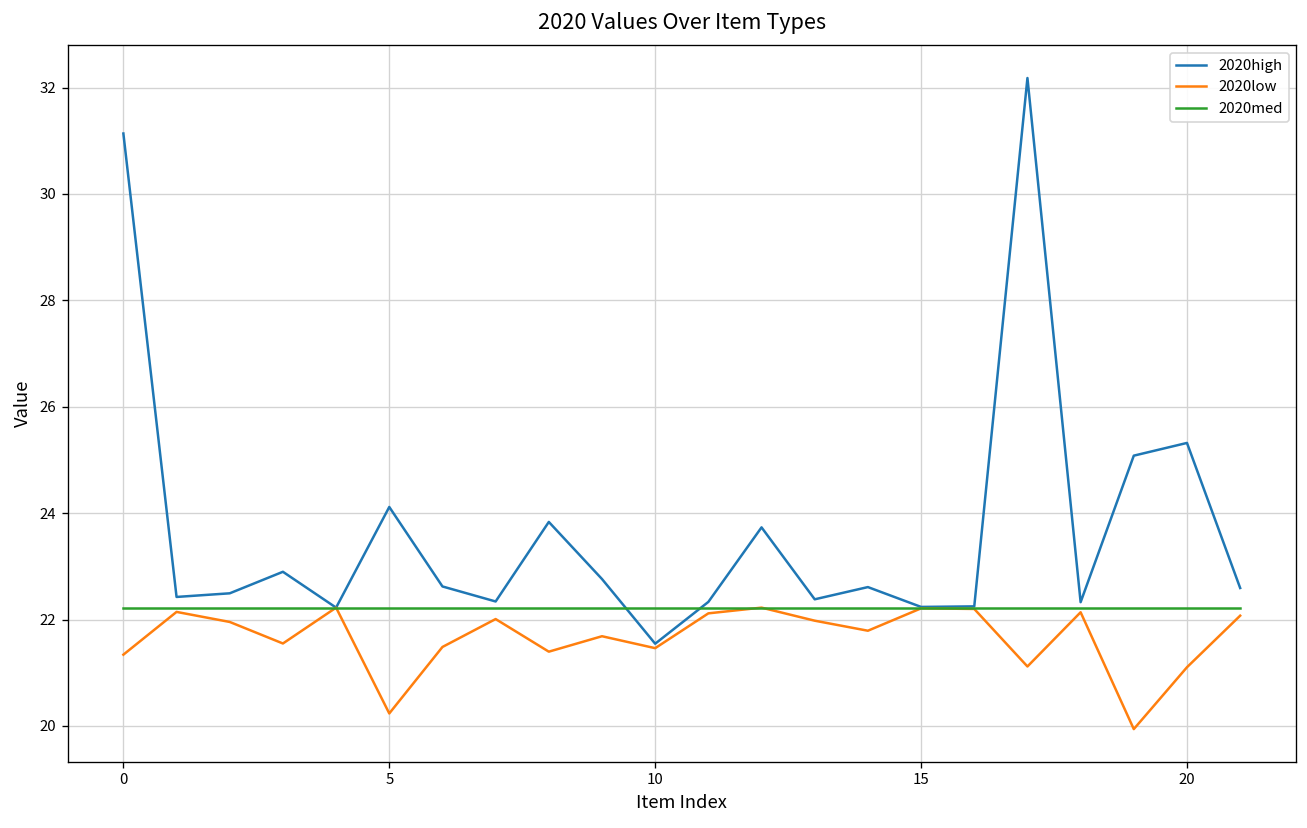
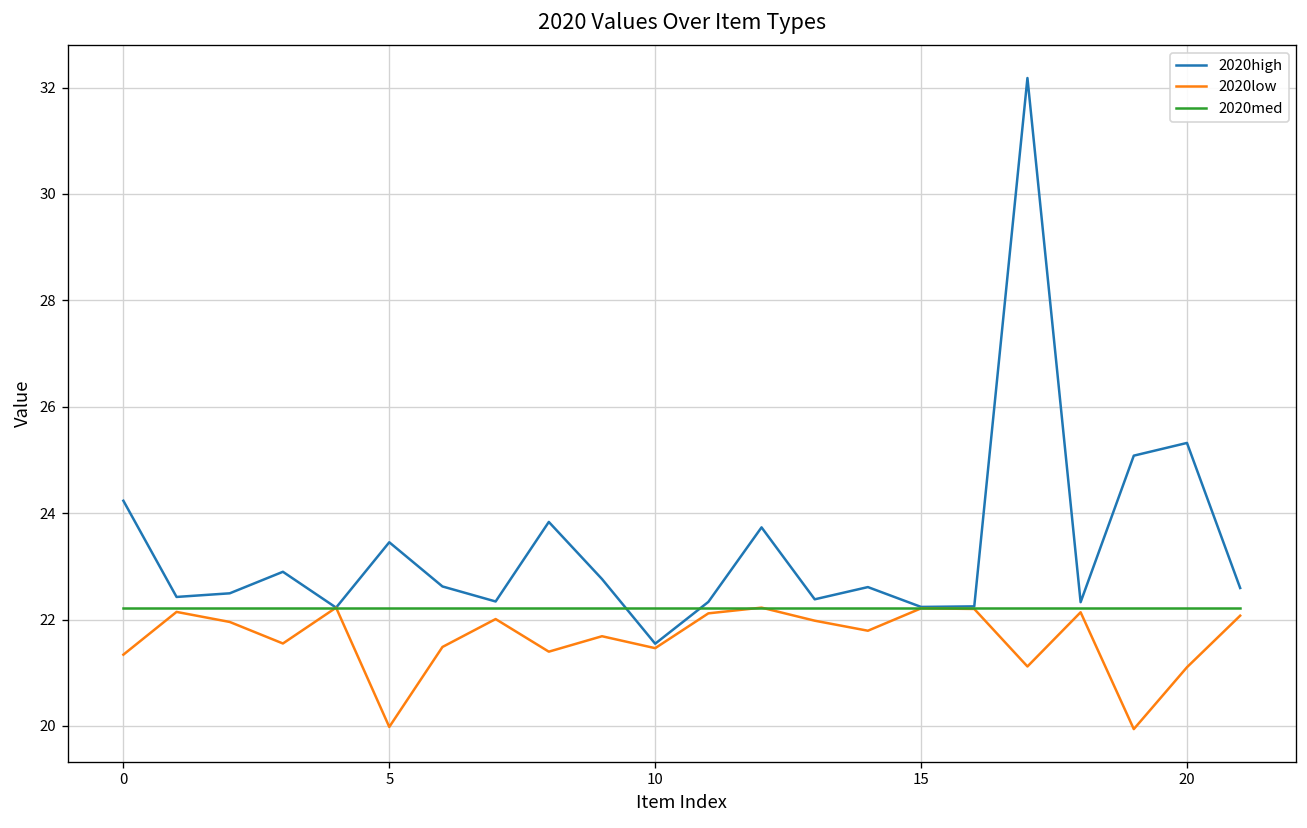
2020high, 0: 31.1 -> 24.2
2020high, 5: 24.1 -> 23.5
2020low, 5: 20.2 -> 20.0
